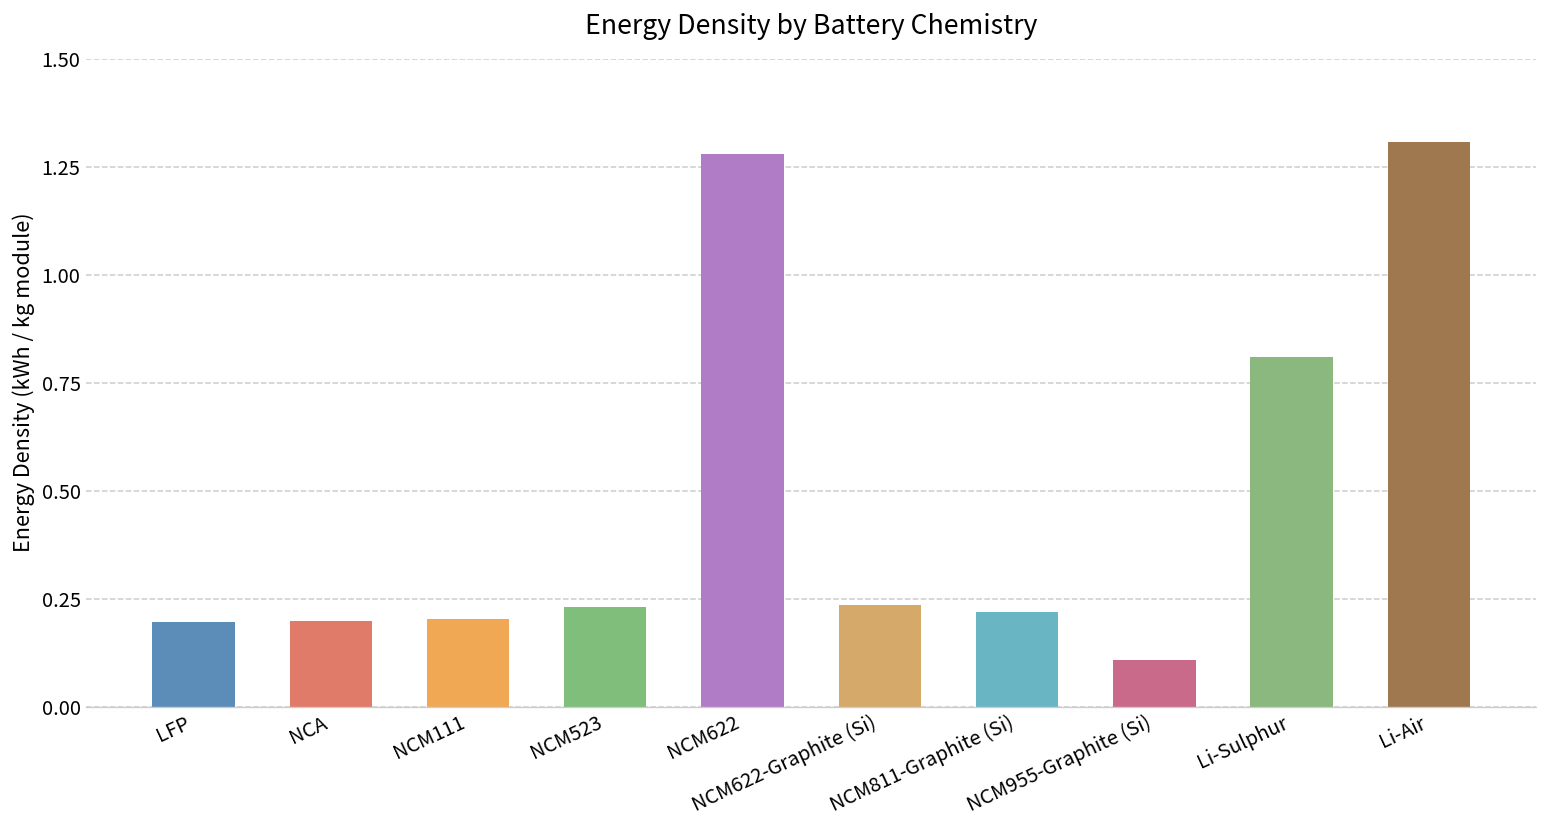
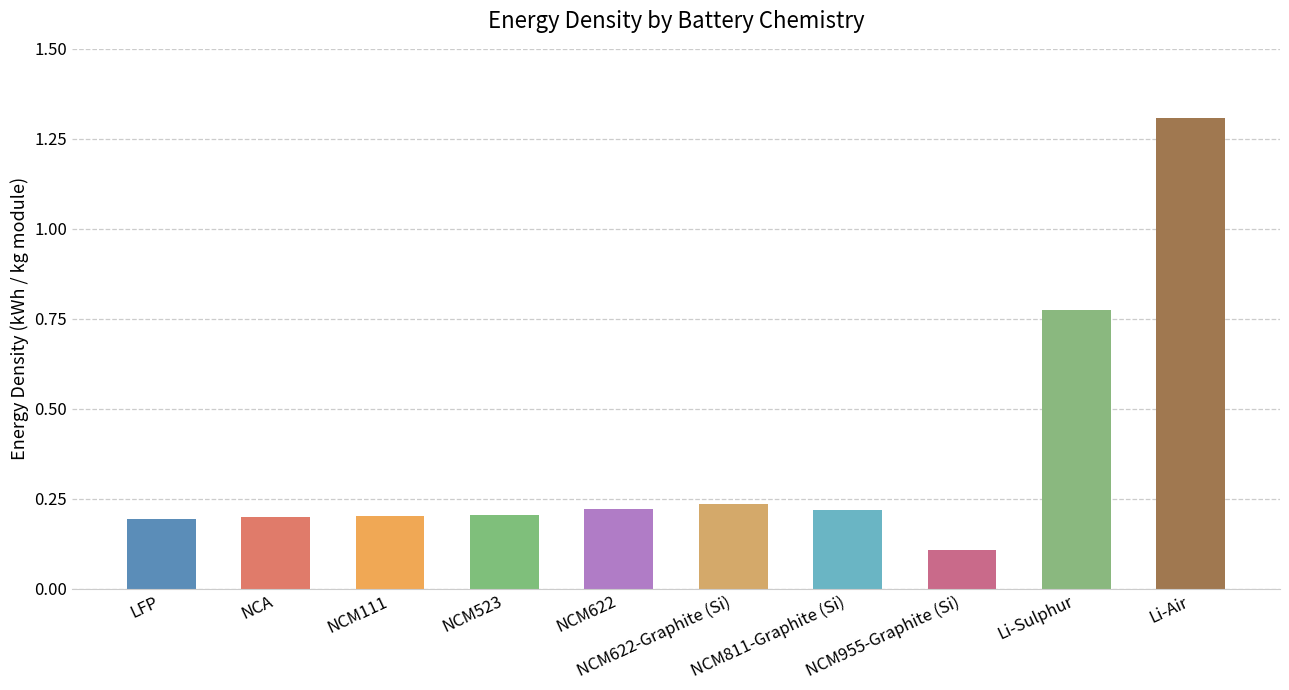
NCM523: 0.23 -> 0.21
NCM622: 1.28 -> 0.22
Li-Sulphur: 0.81 -> 0.78
